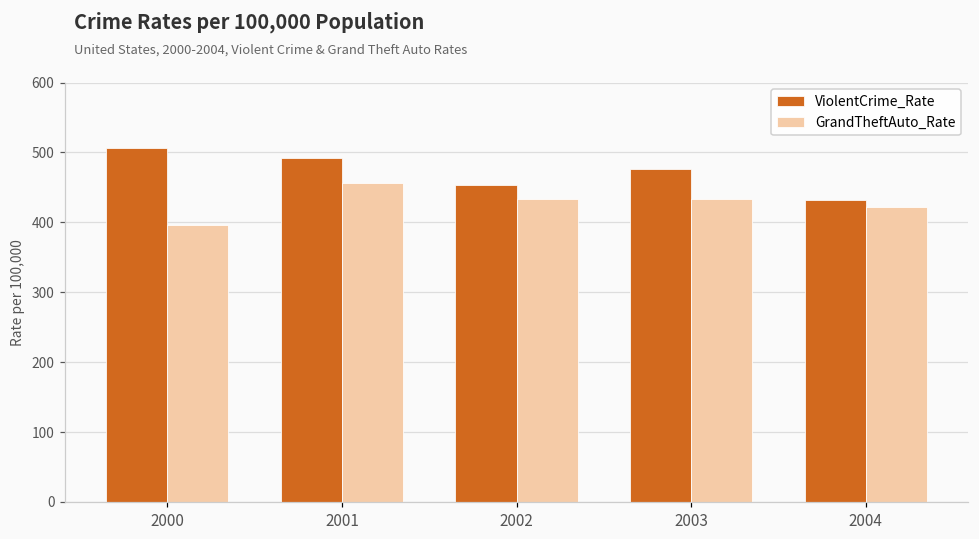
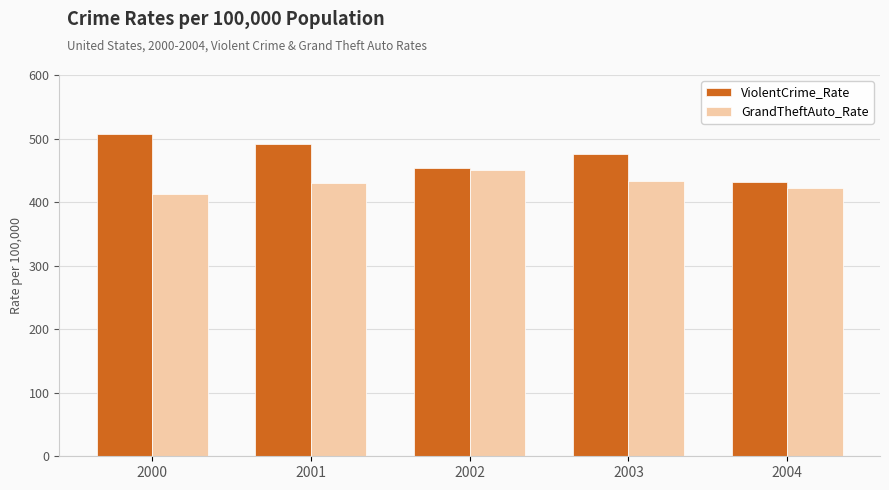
GrandTheftAuto_Rate, 2000: 400 -> 410
GrandTheftAuto_Rate, 2001: 460 -> 430
GrandTheftAuto_Rate, 2002: 430 -> 450
